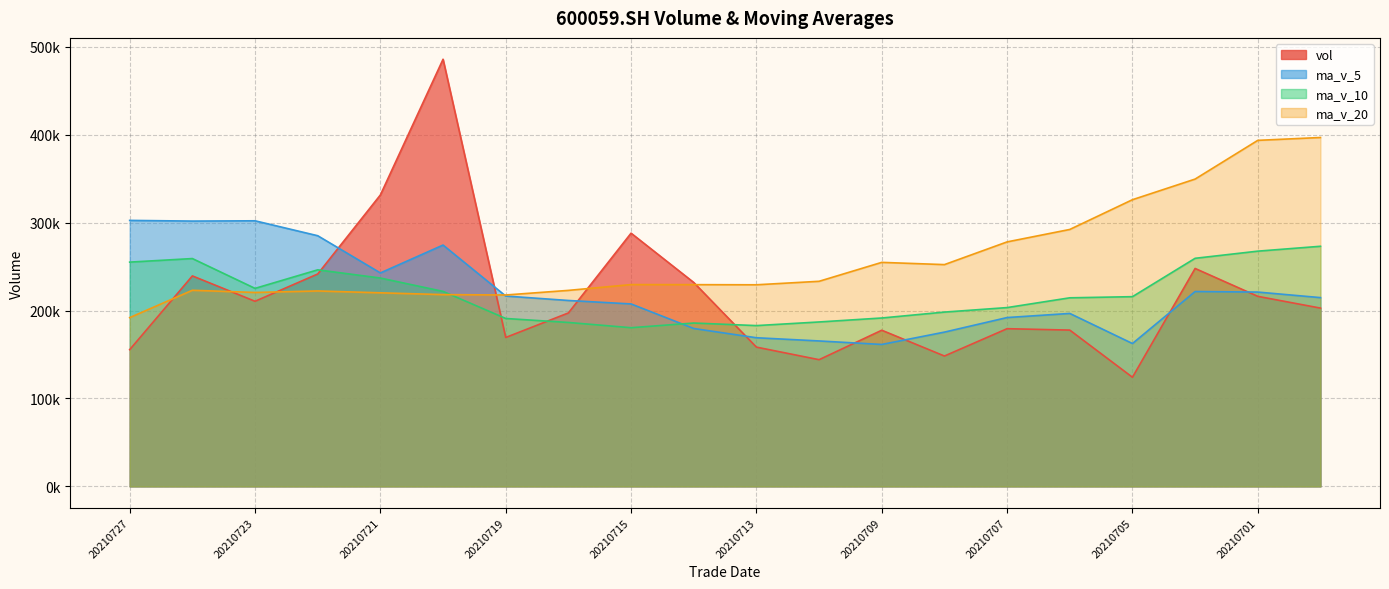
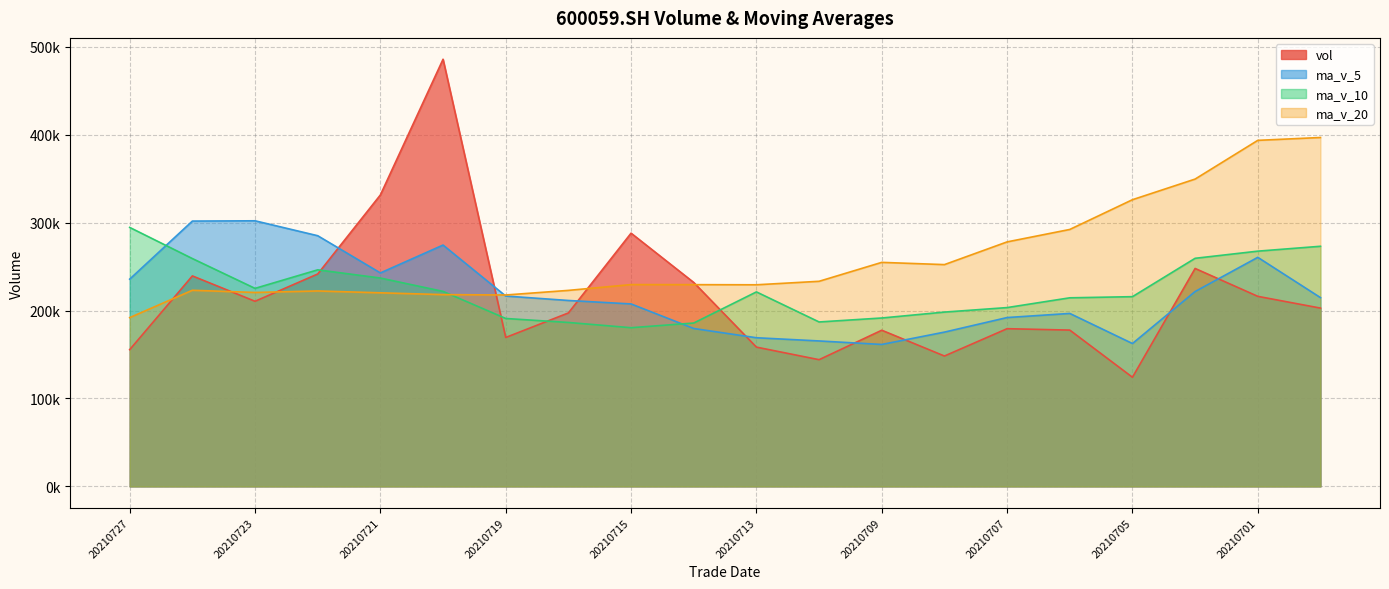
ma_v_5, 20210727: 300000 -> 240000
ma_v_10, 20210727: 260000 -> 290000
ma_v_10, 20210713: 180000 -> 220000
ma_v_5, 20210701: 220000 -> 260000
